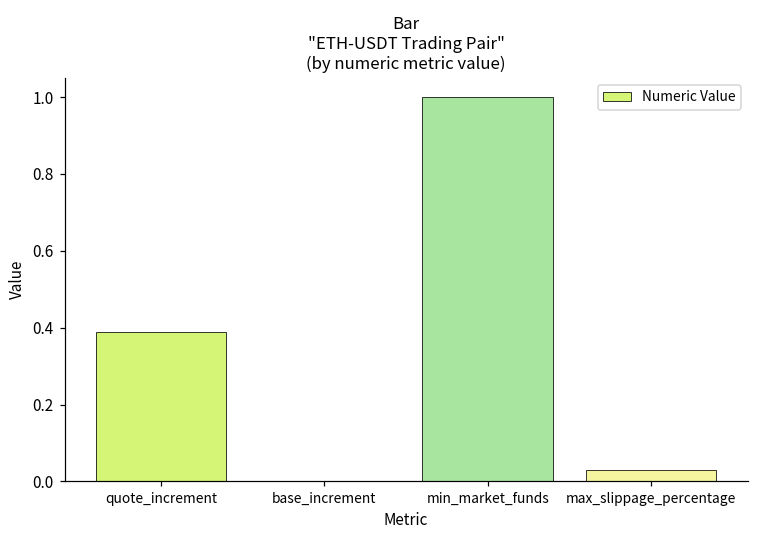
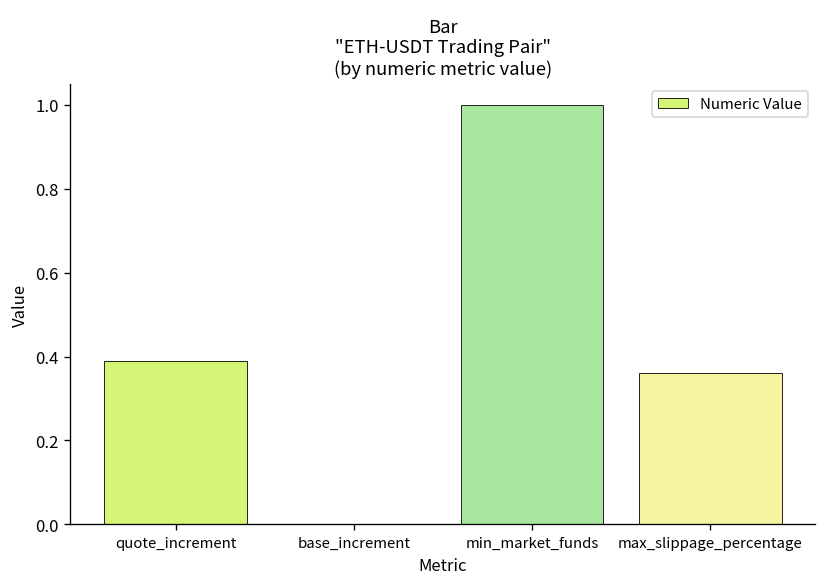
max_slippage_percentage: 0.03 -> 0.36
